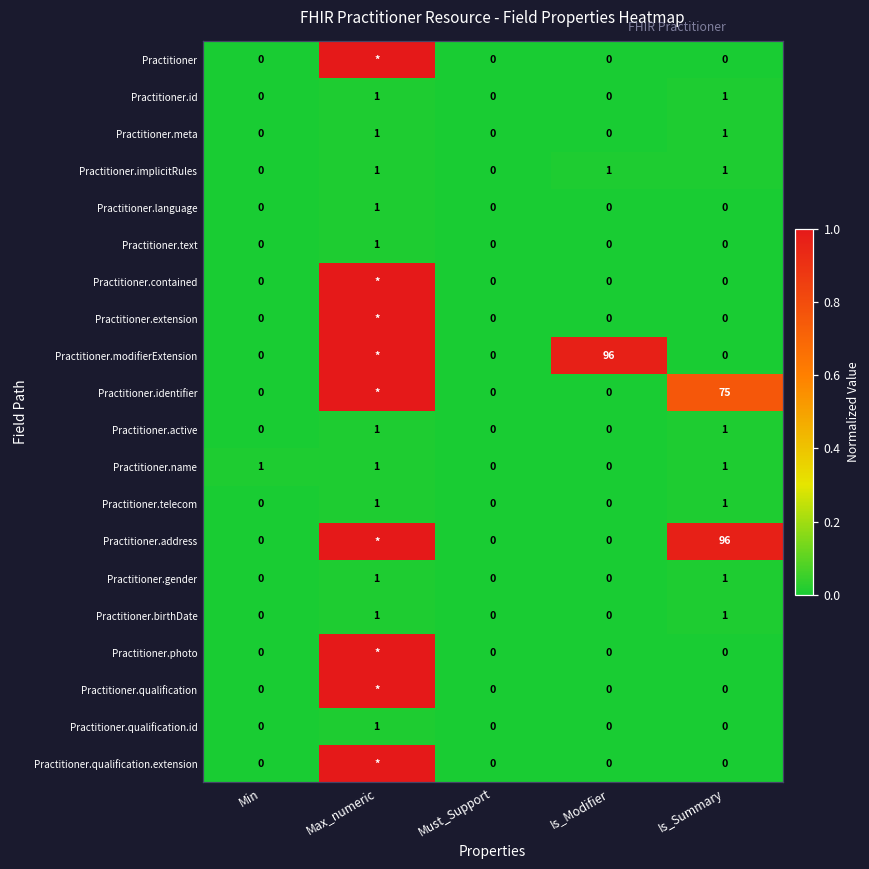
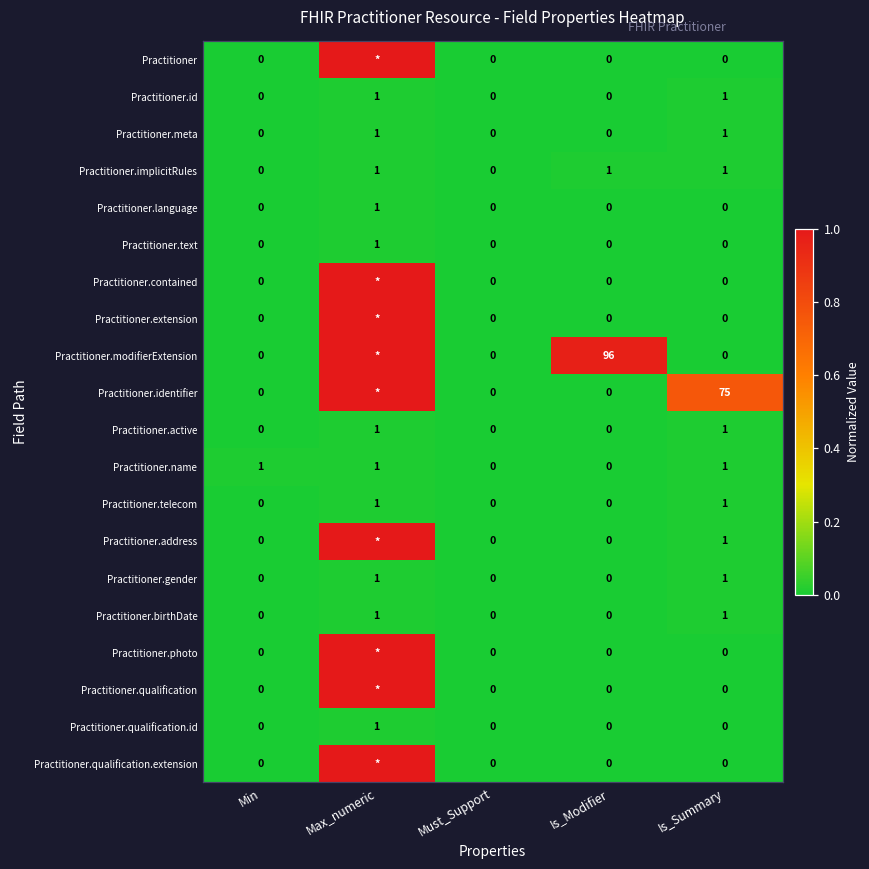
Practitioner.address, Is_Summary: 96 -> 1
